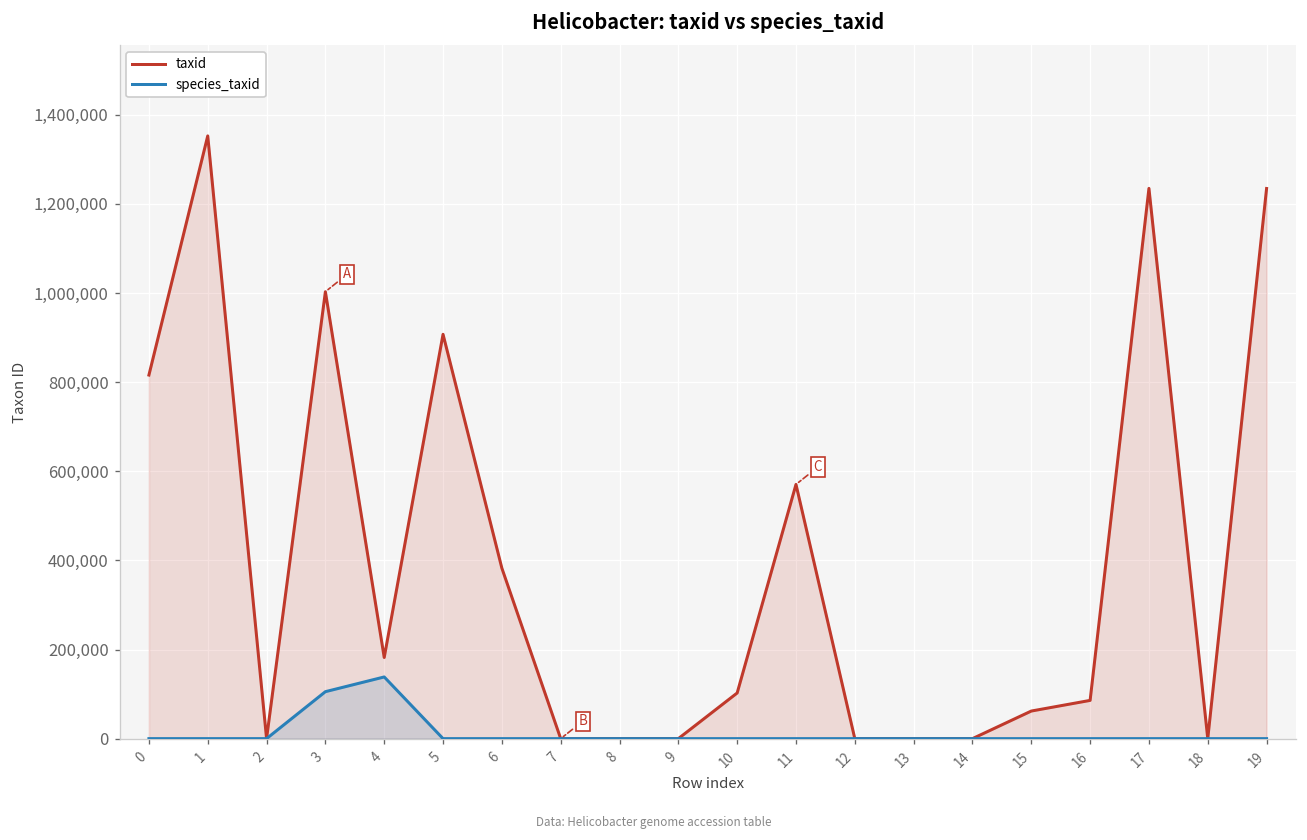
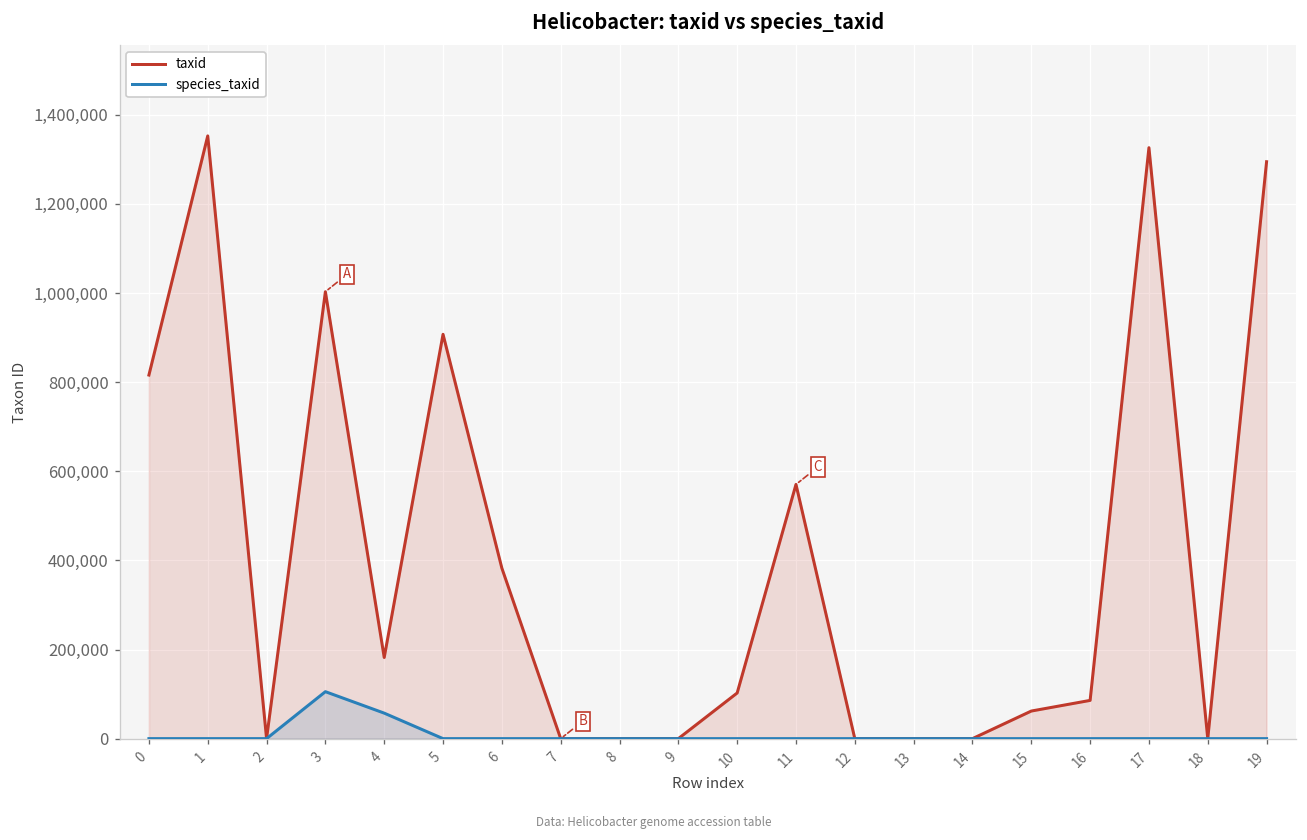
species_taxid, 4: 140,000 -> 60,000
taxid, 17: 1,230,000 -> 1,330,000
taxid, 19: 1,230,000 -> 1,290,000
